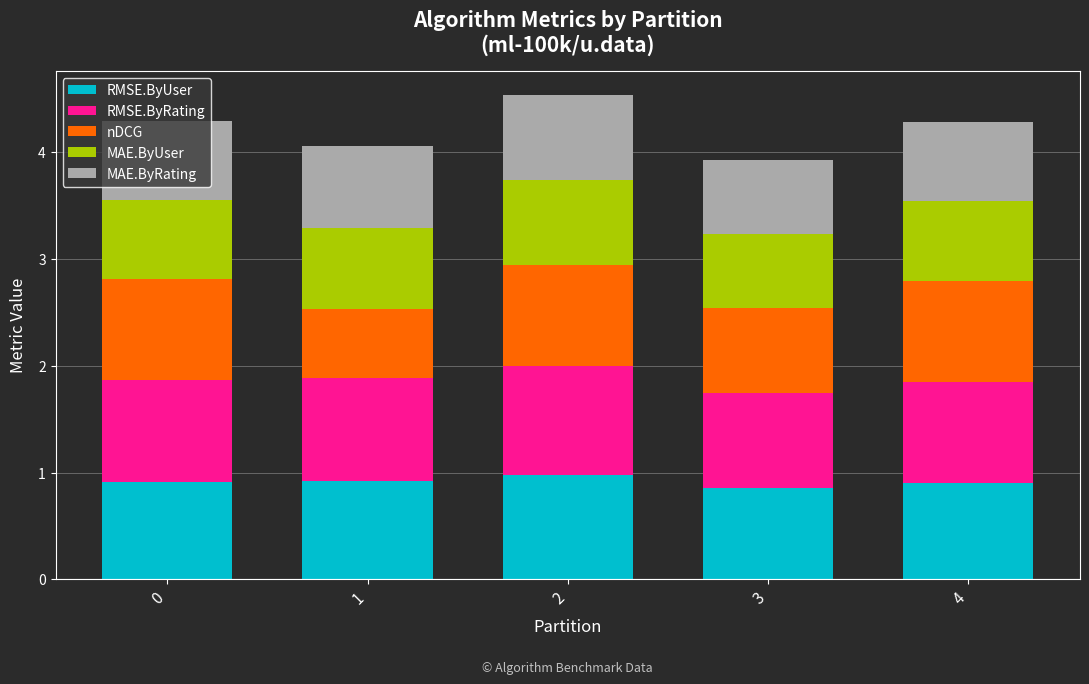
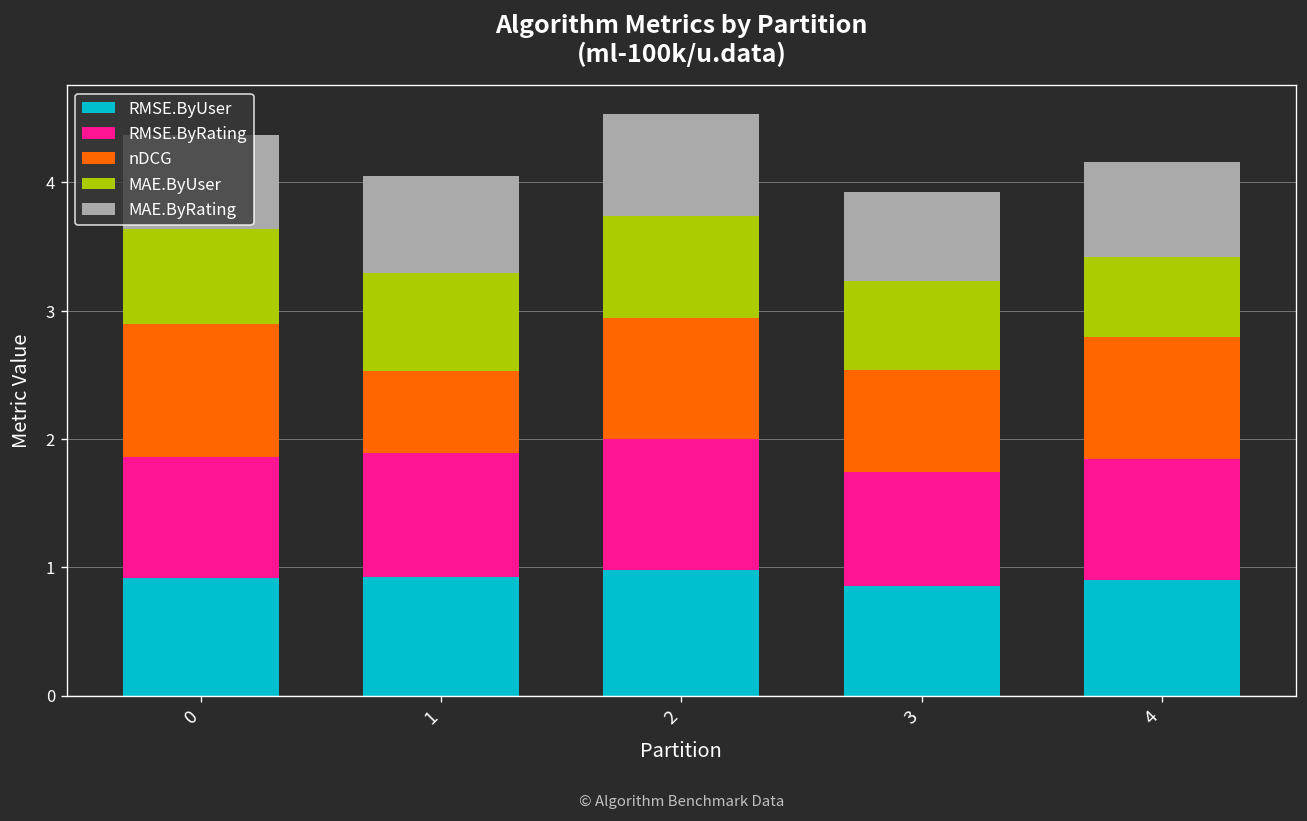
nDCG, 0: 0.95 -> 1.03
MAE.ByUser, 4: 0.74 -> 0.62
